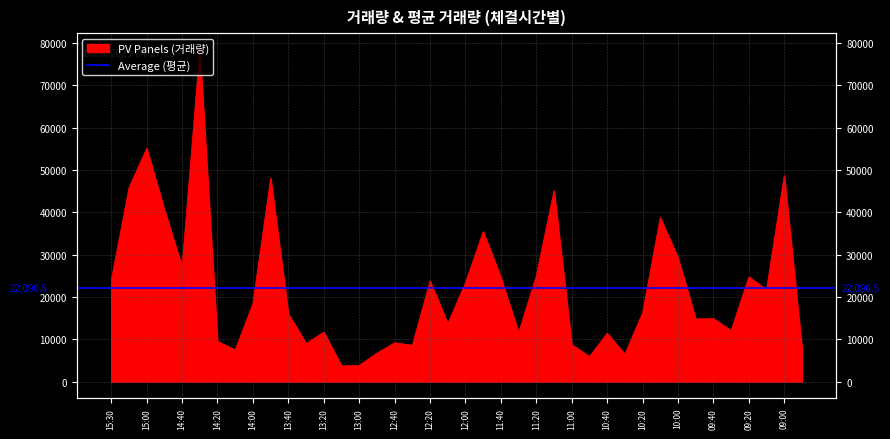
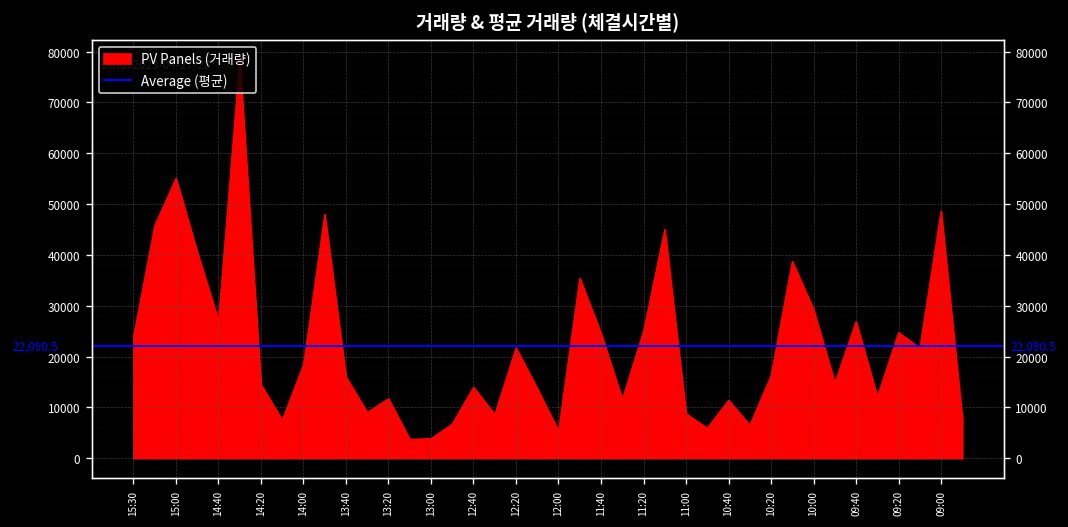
14:20: 10000 -> 14000
12:40: 9000 -> 14000
12:20: 24000 -> 22000
12:00: 23000 -> 5000
09:40: 15000 -> 27000
